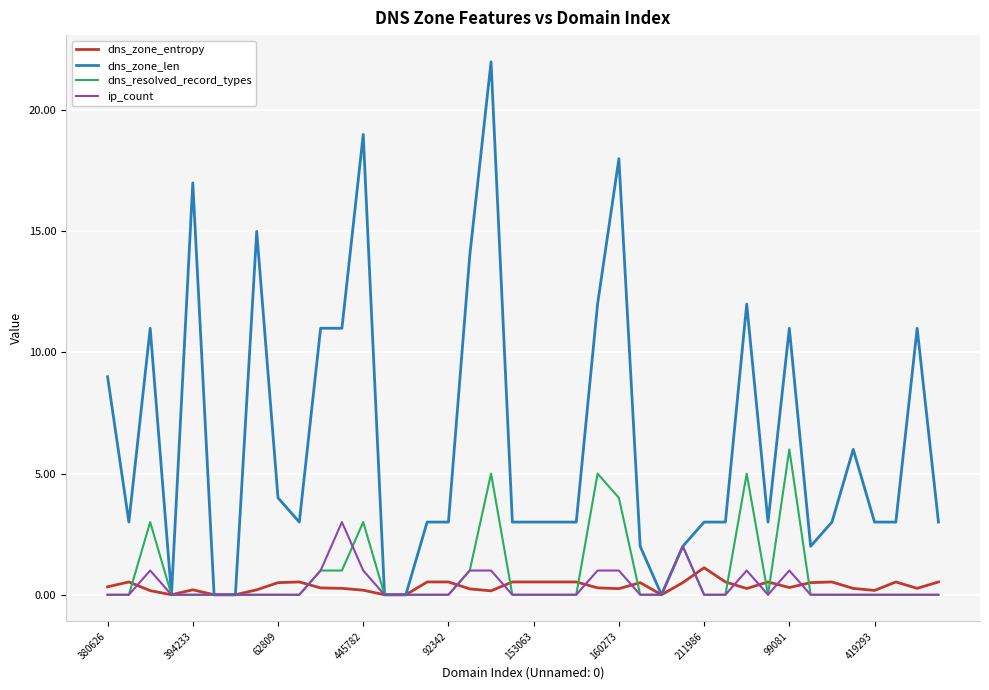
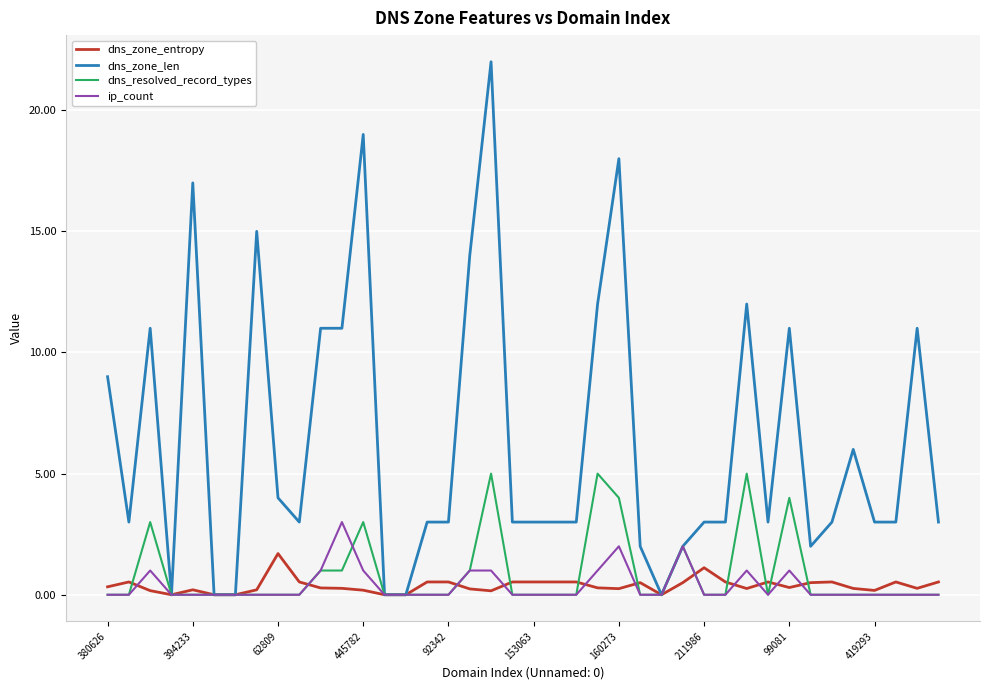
dns_zone_entropy, 62809: 0.5 -> 1.7
ip_count, 160273: 1 -> 2
dns_resolved_record_types, 99081: 6 -> 4
